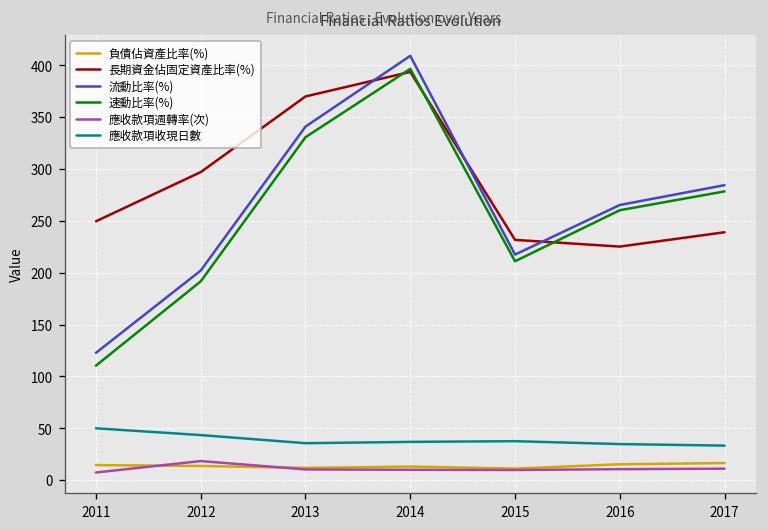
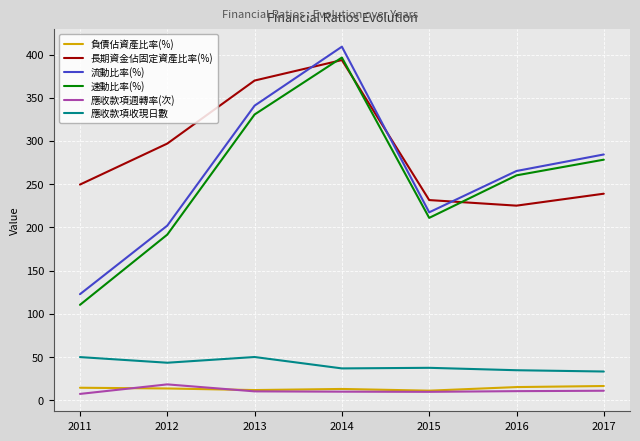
應收款項收現日數, 2013: 40 -> 50
